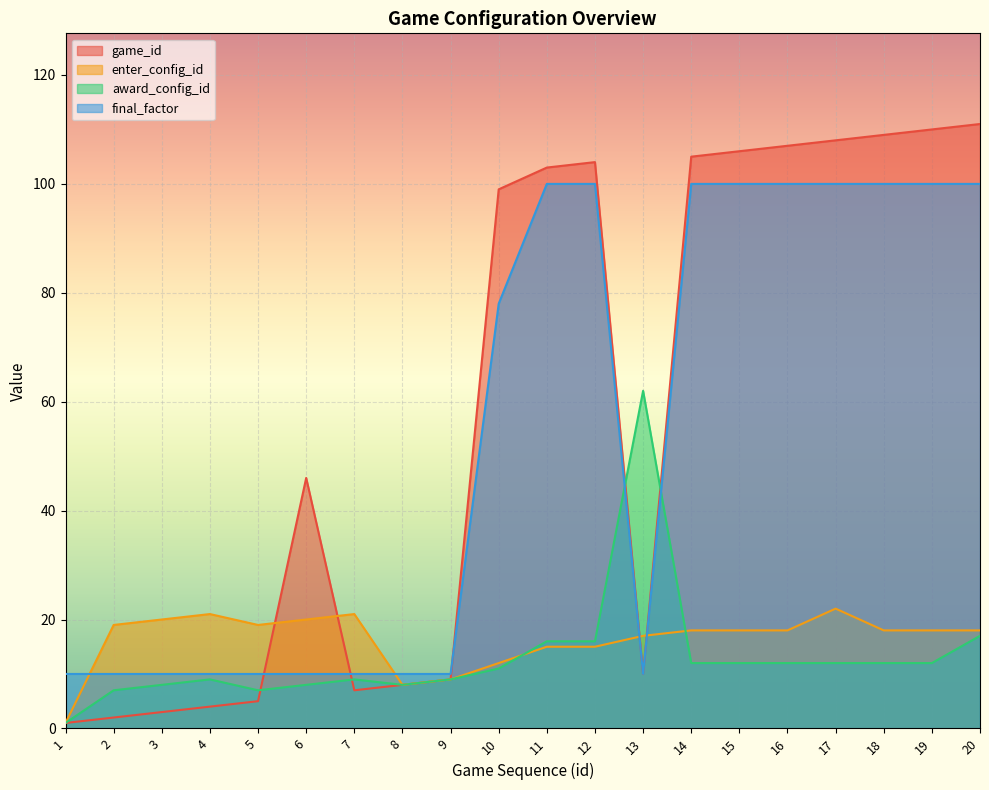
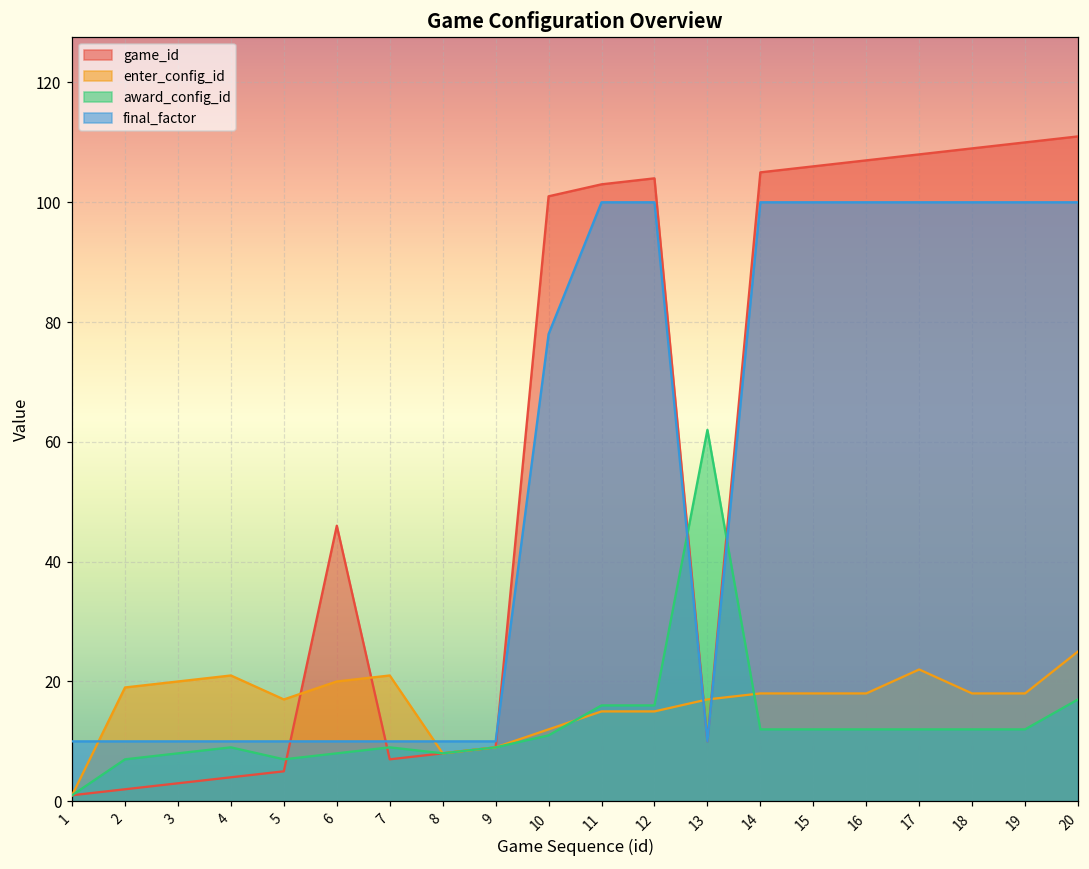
enter_config_id, 5: 19 -> 17
game_id, 10: 99 -> 101
enter_config_id, 20: 18 -> 25
